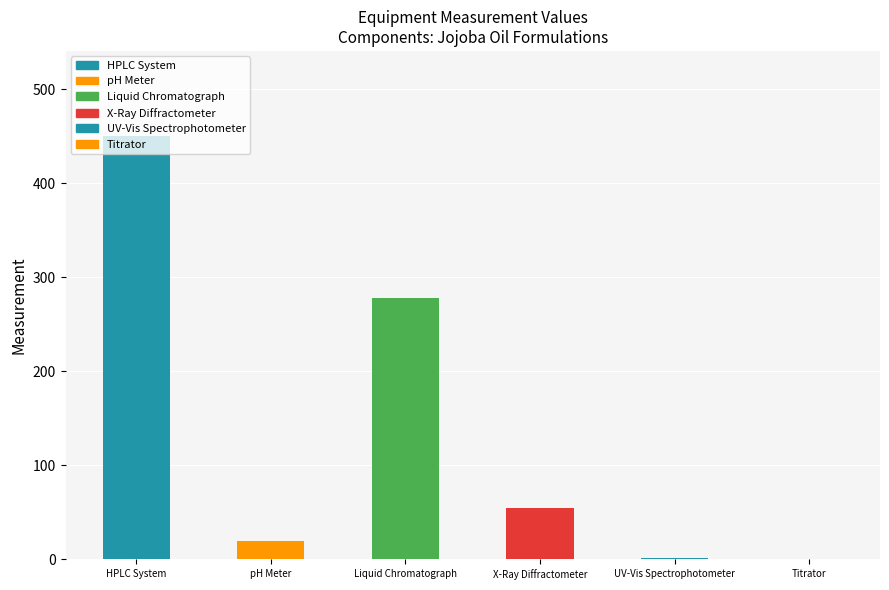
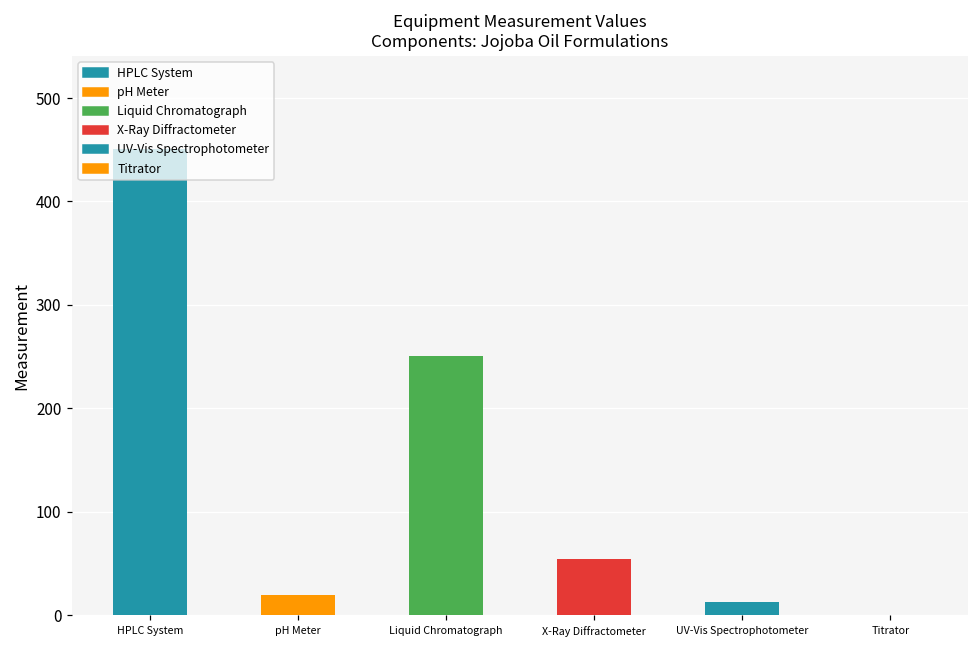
Liquid Chromatograph: 280 -> 250
UV-Vis Spectrophotometer: 0 -> 10
